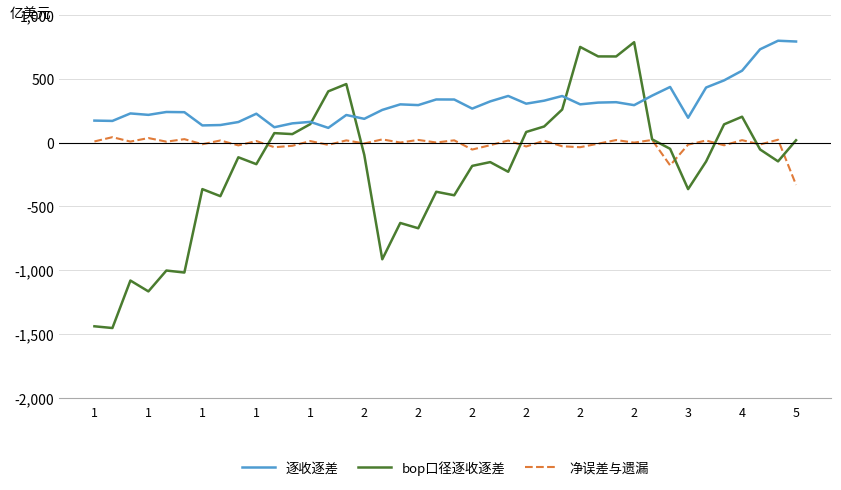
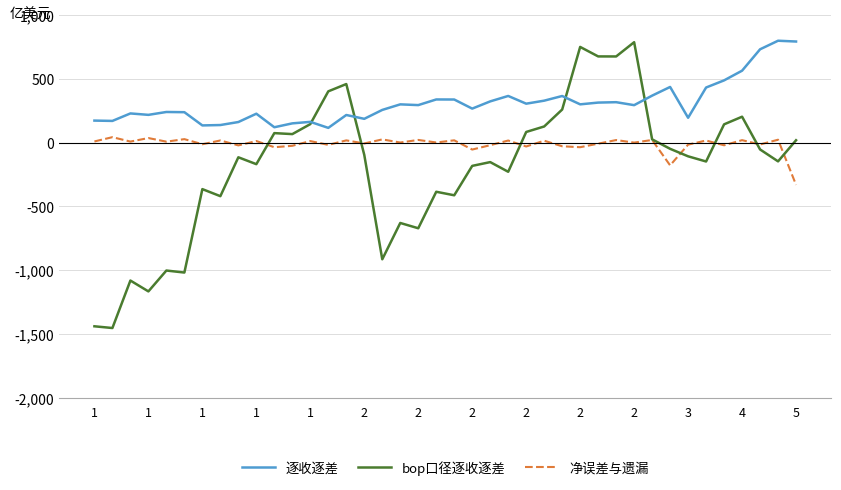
bop口径逐收逐差, 3: -360 -> -110
